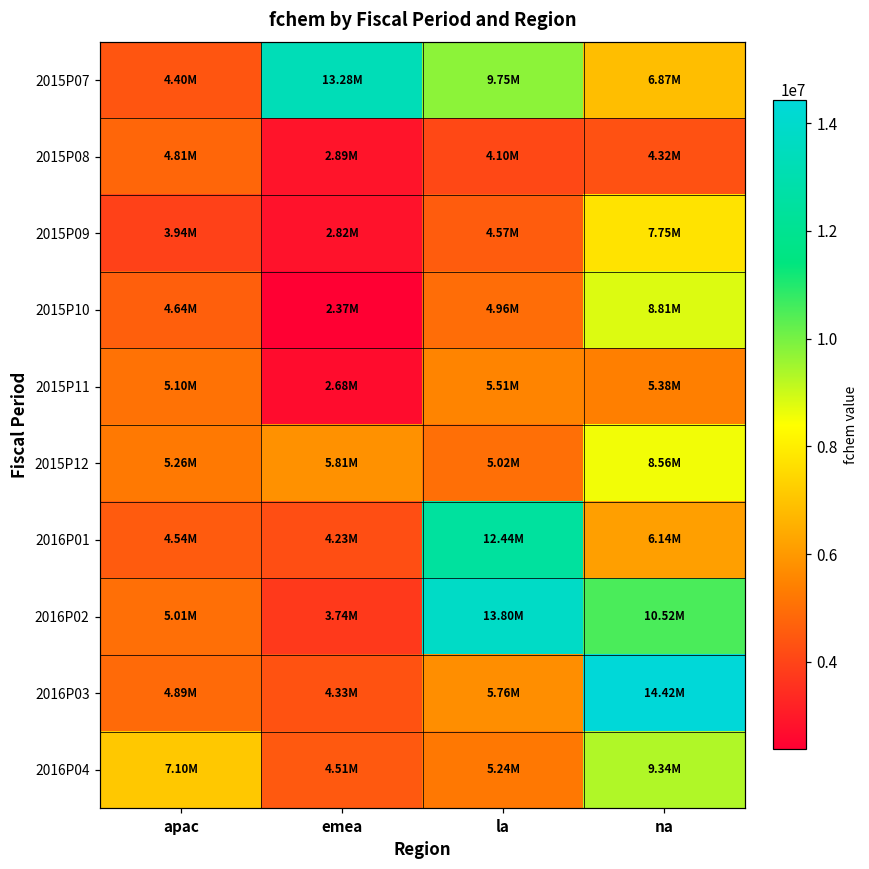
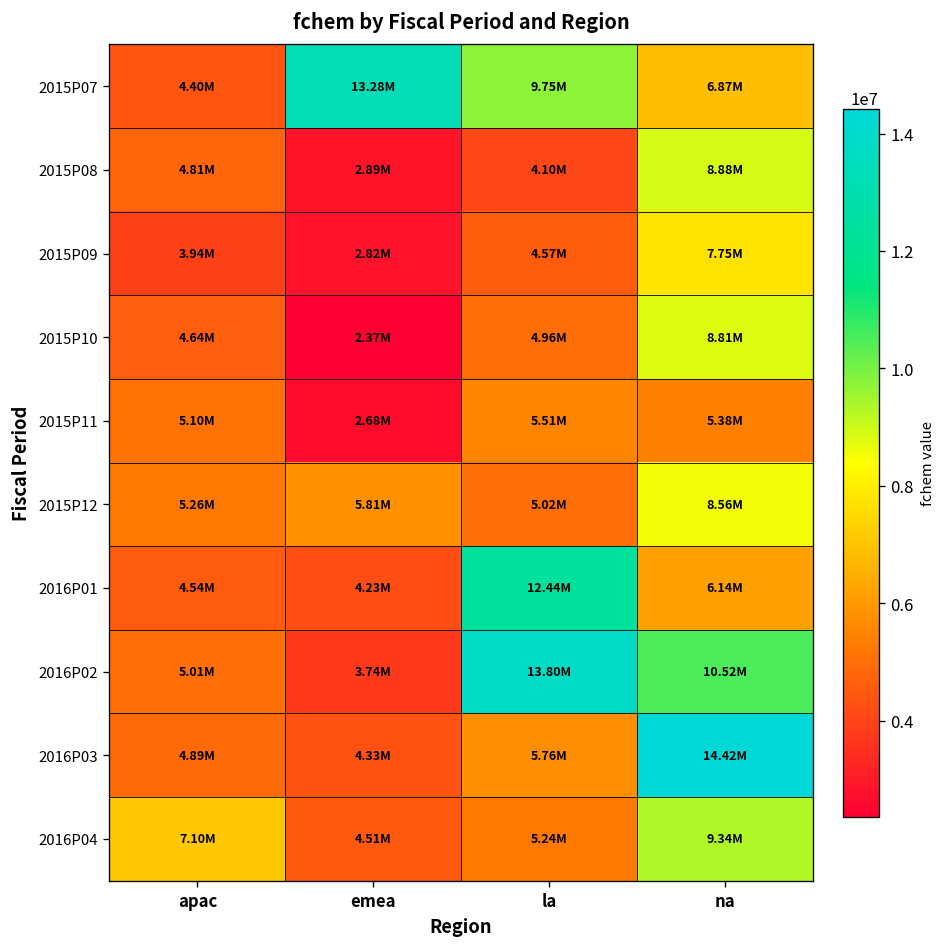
2015P08, na: 4.32M -> 8.88M
